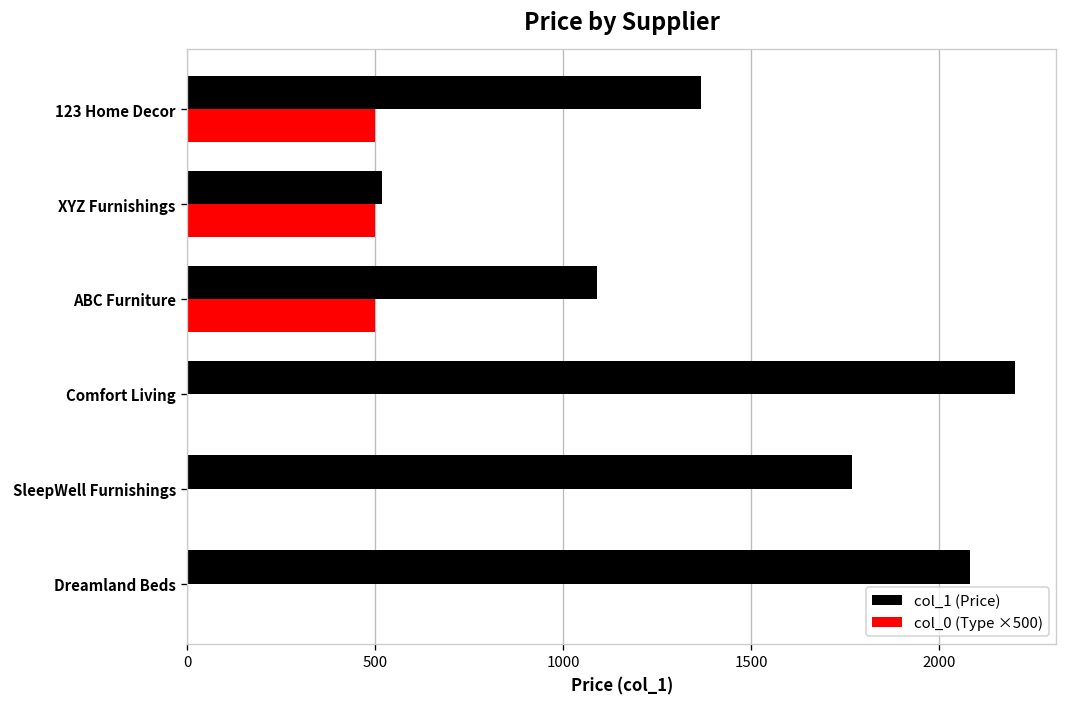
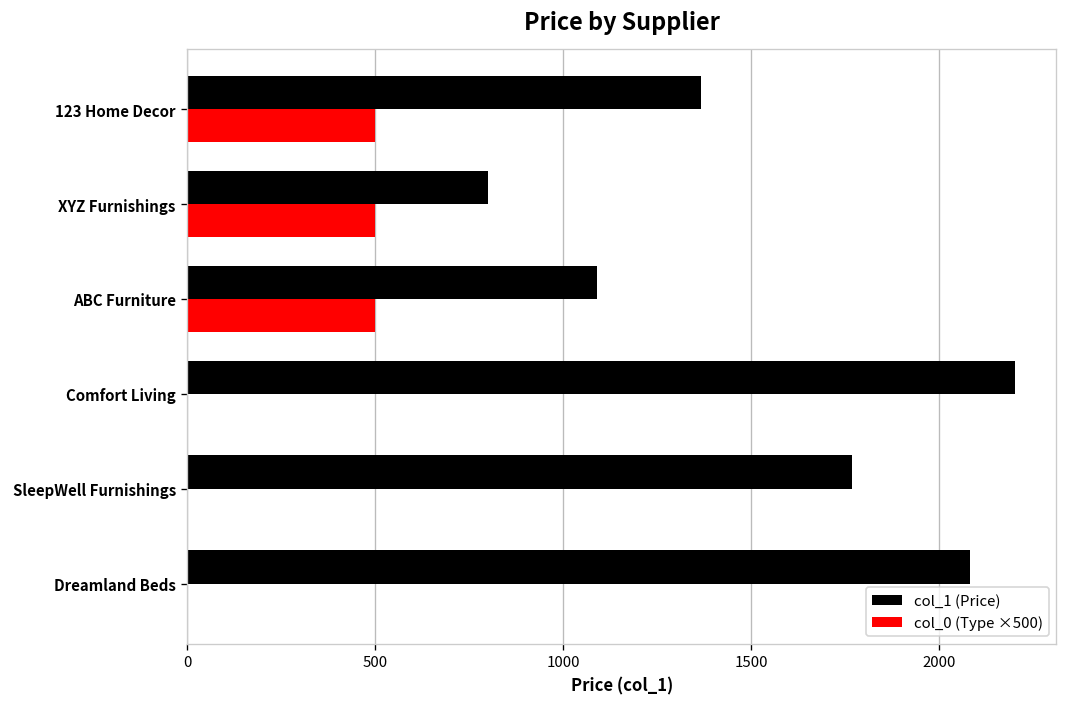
col_1 (Price), XYZ Furnishings: 520 -> 800
